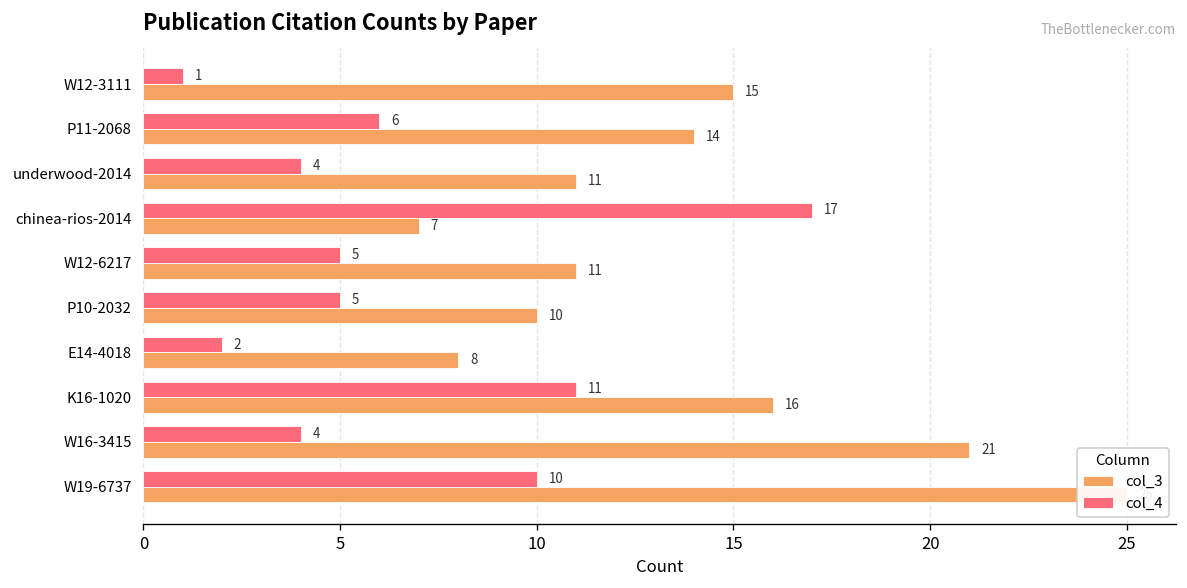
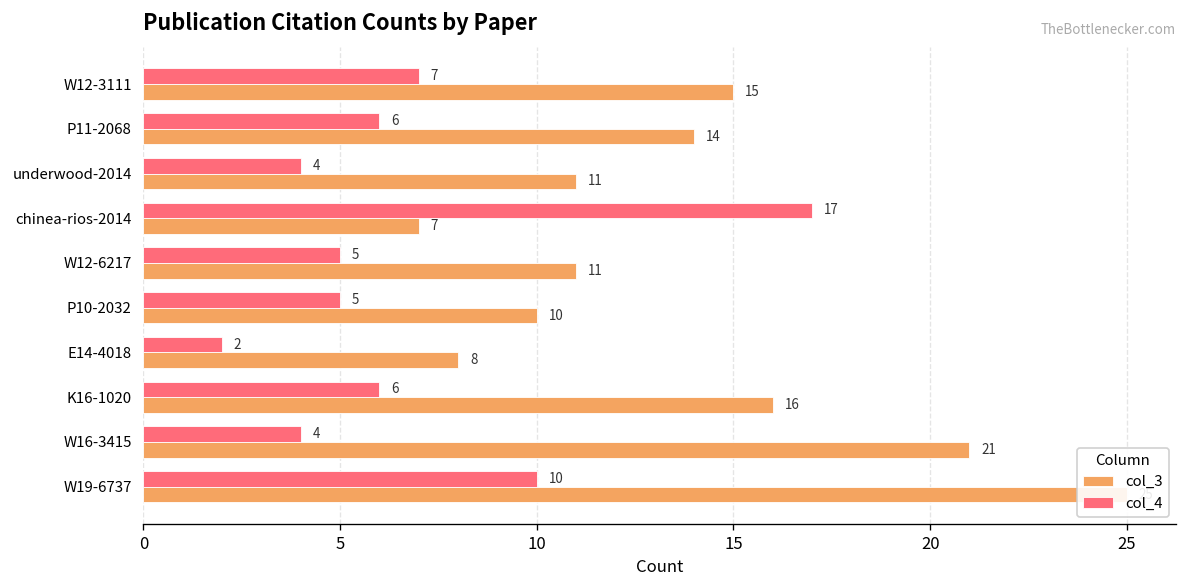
col_4, W12-3111: 1 -> 7
col_4, K16-1020: 11 -> 6
